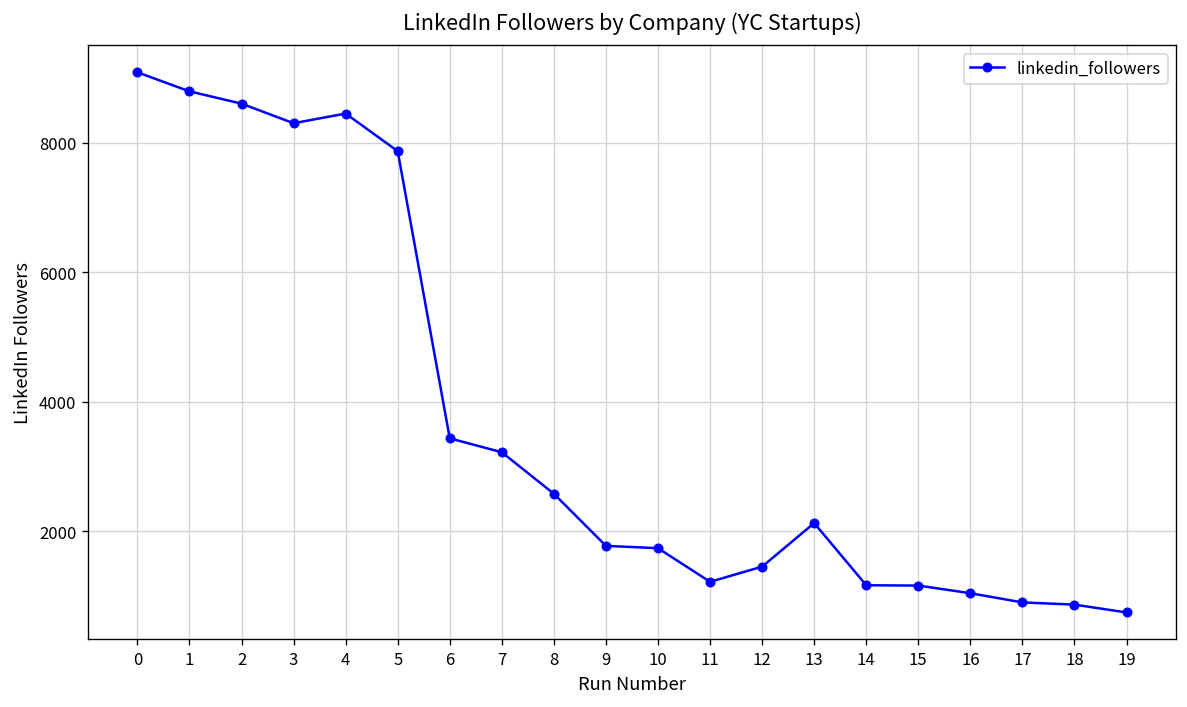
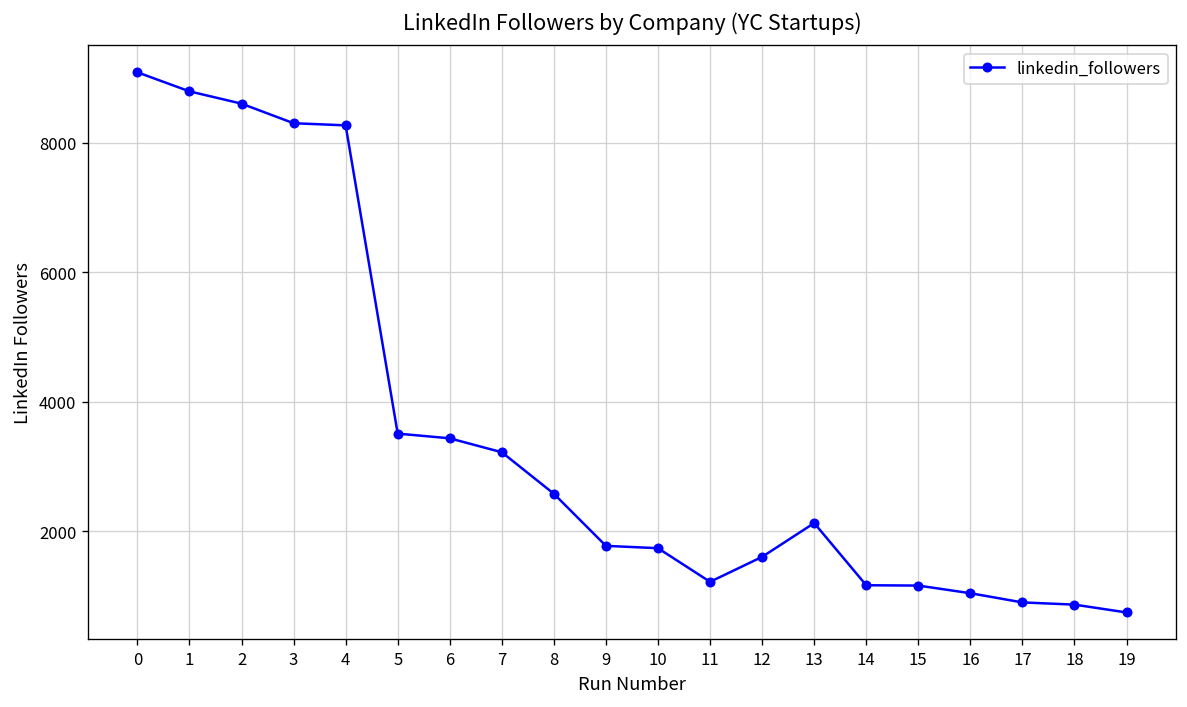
4: 8400 -> 8300
5: 7900 -> 3500
12: 1500 -> 1600
